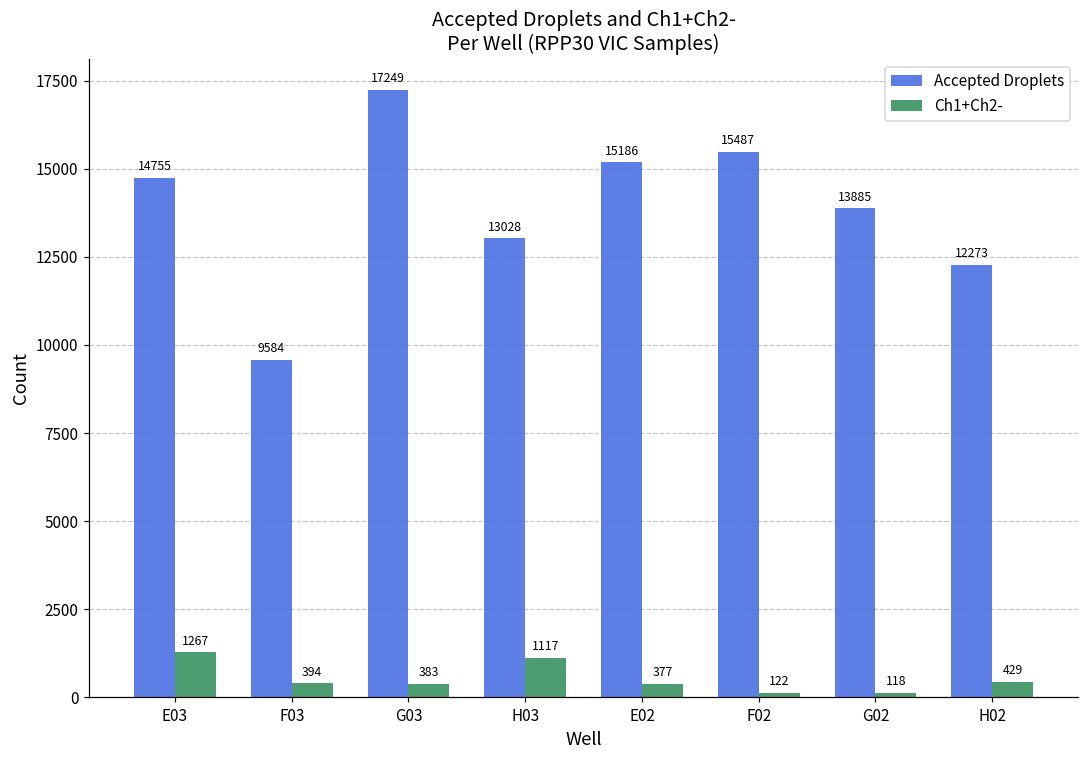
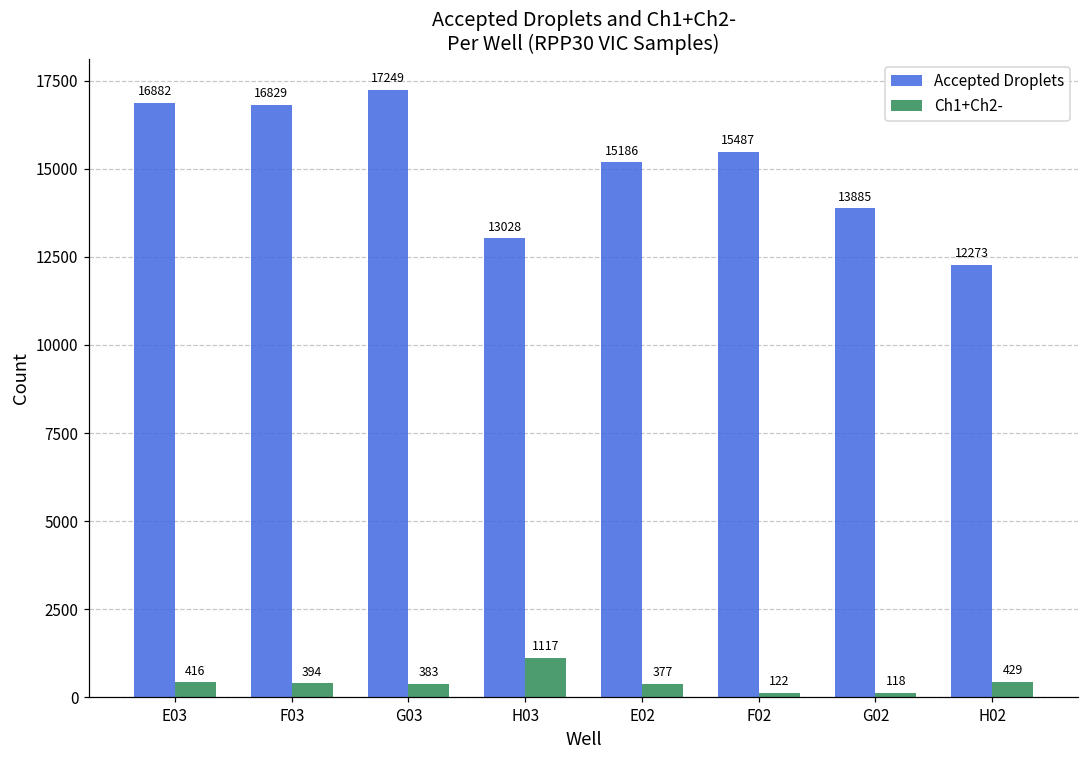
Accepted Droplets, E03: 14755 -> 16882
Ch1+Ch2-, E03: 1267 -> 416
Accepted Droplets, F03: 9584 -> 16829
